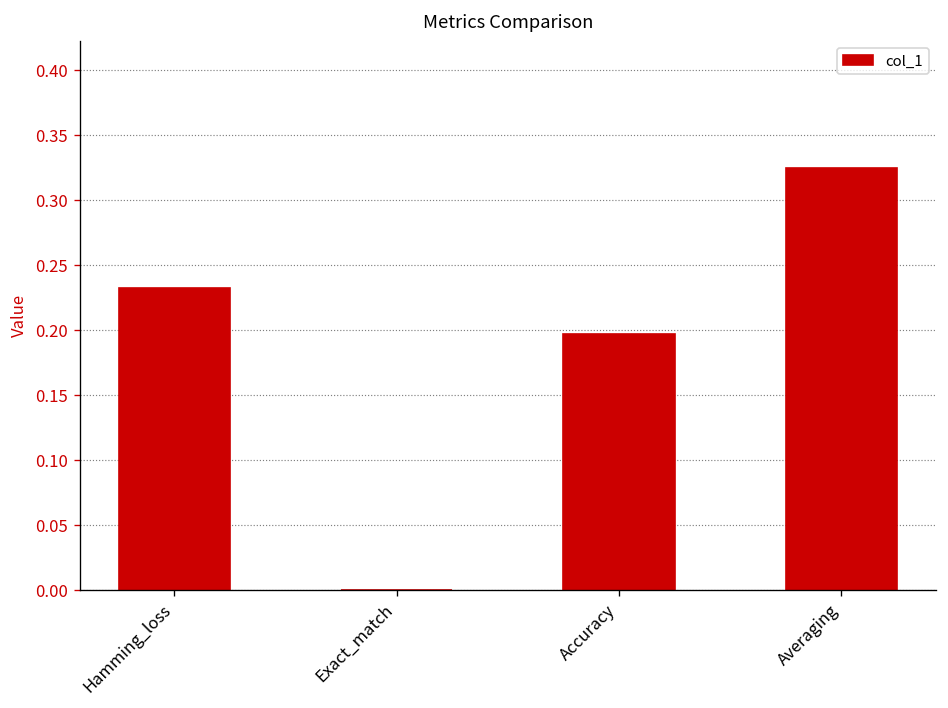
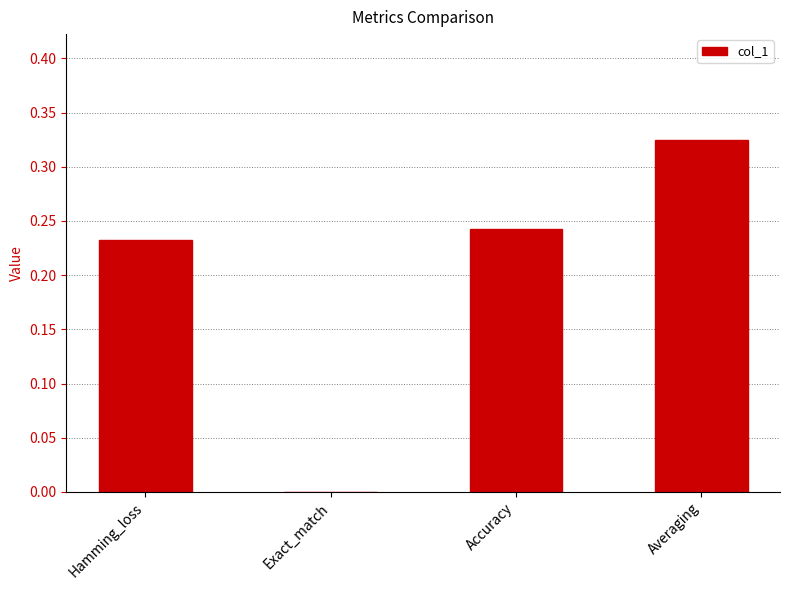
Accuracy: 0.197 -> 0.243
